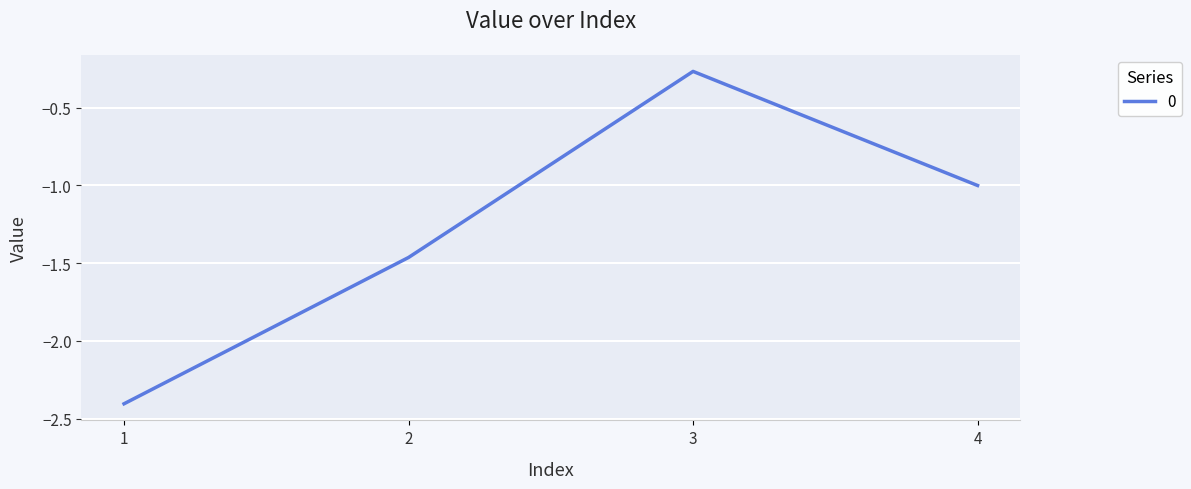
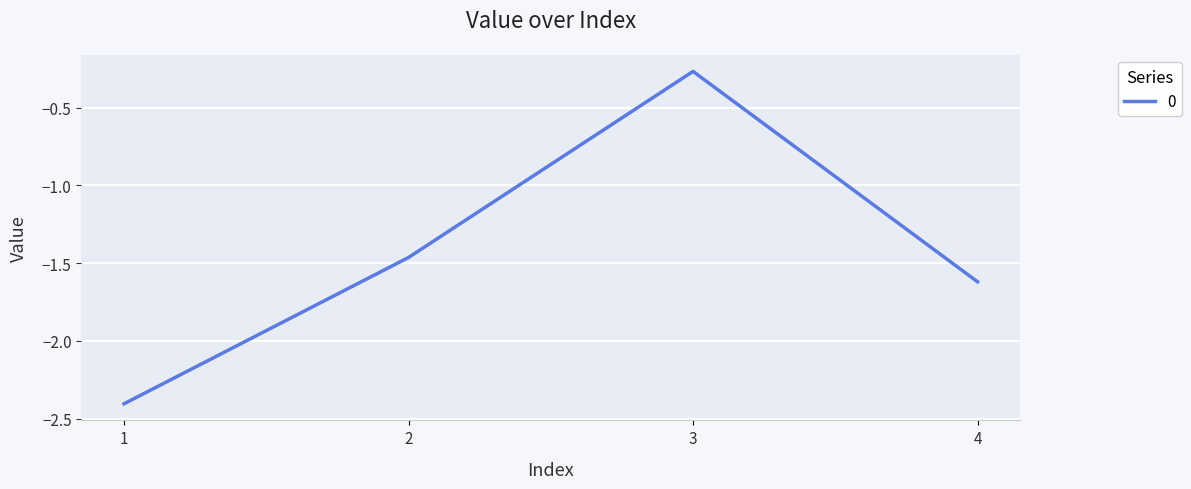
4: -1.00 -> -1.62
